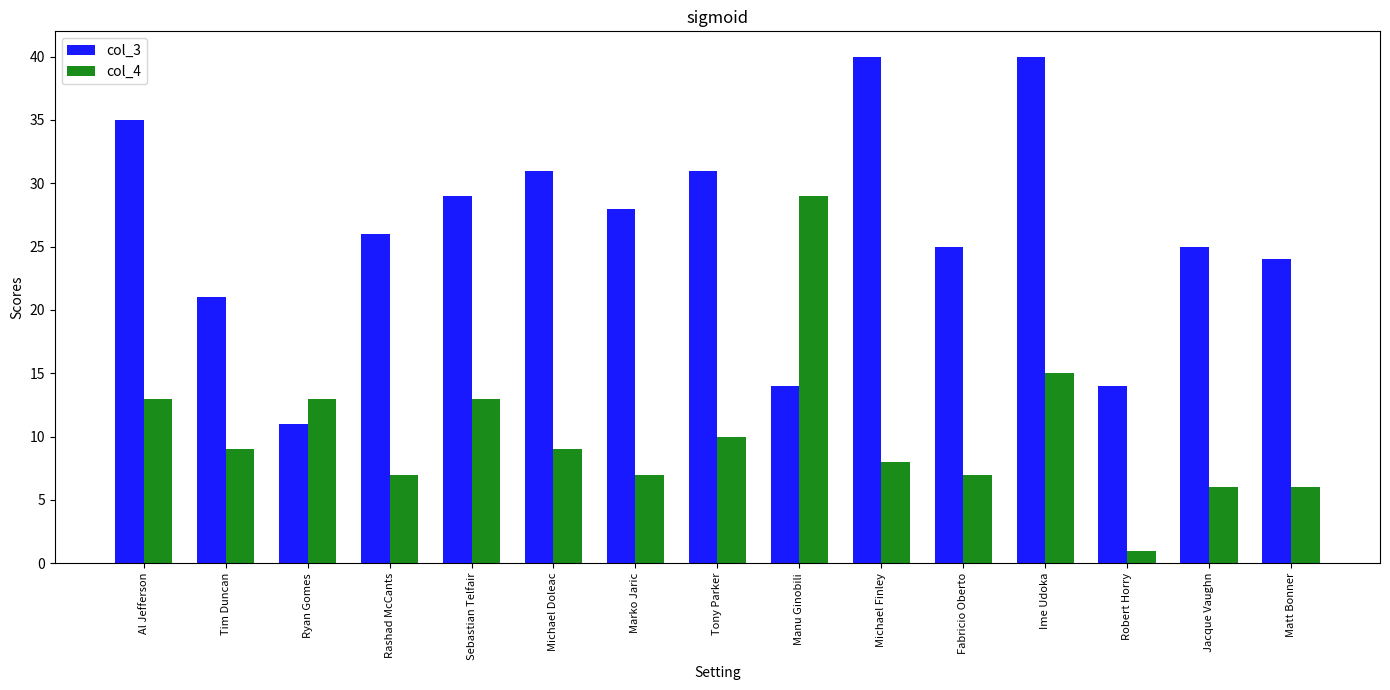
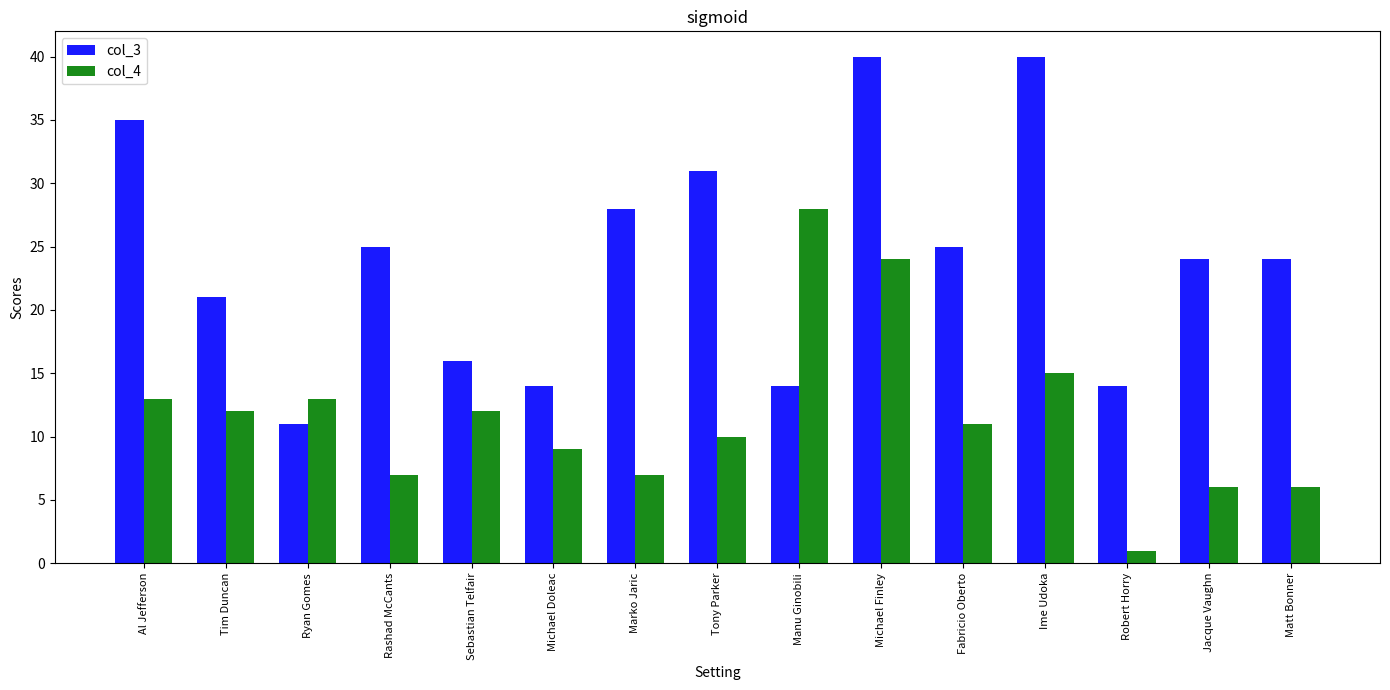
col_4, Tim Duncan: 9 -> 12
col_3, Rashad McCants: 26 -> 25
col_3, Sebastian Telfair: 29 -> 16
col_4, Sebastian Telfair: 13 -> 12
col_3, Michael Doleac: 31 -> 14
col_4, Manu Ginobili: 29 -> 28
col_4, Michael Finley: 8 -> 24
col_4, Fabricio Oberto: 7 -> 11
col_3, Jacque Vaughn: 25 -> 24
